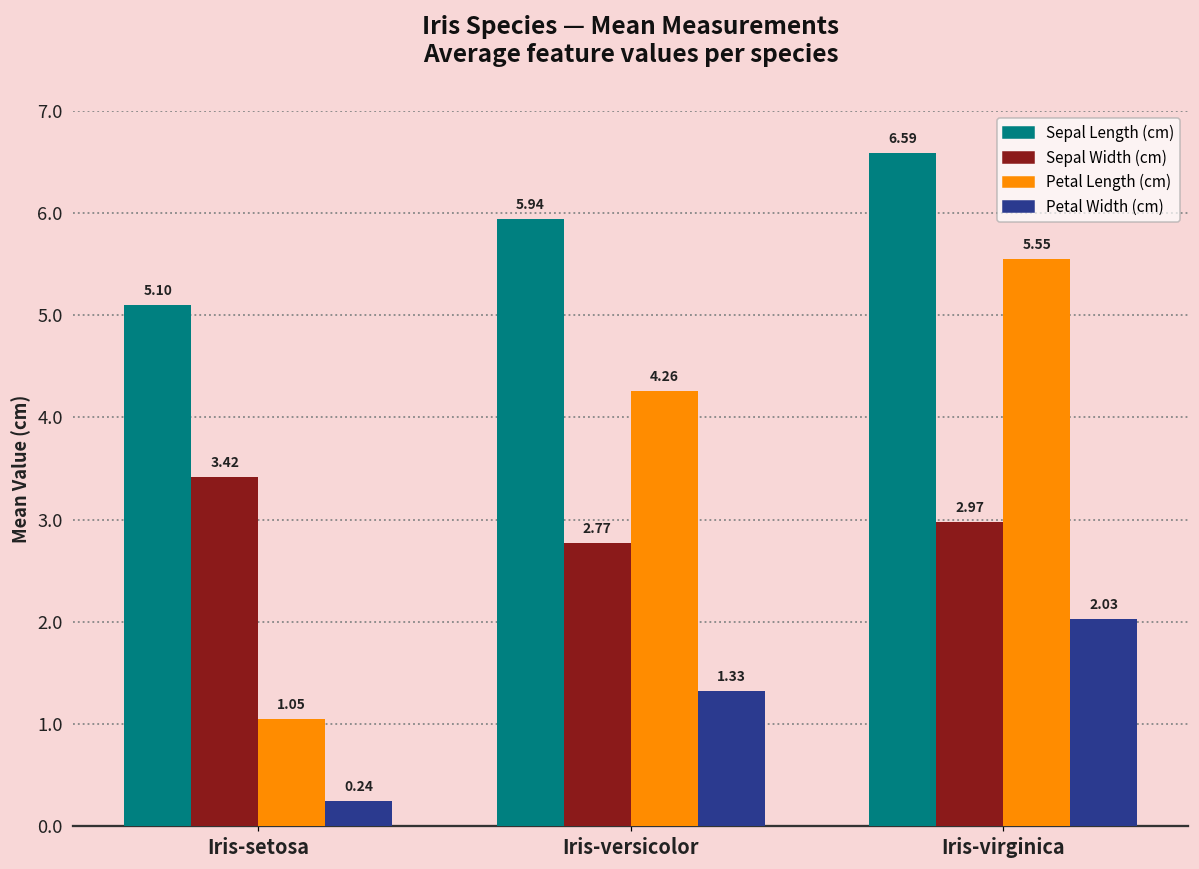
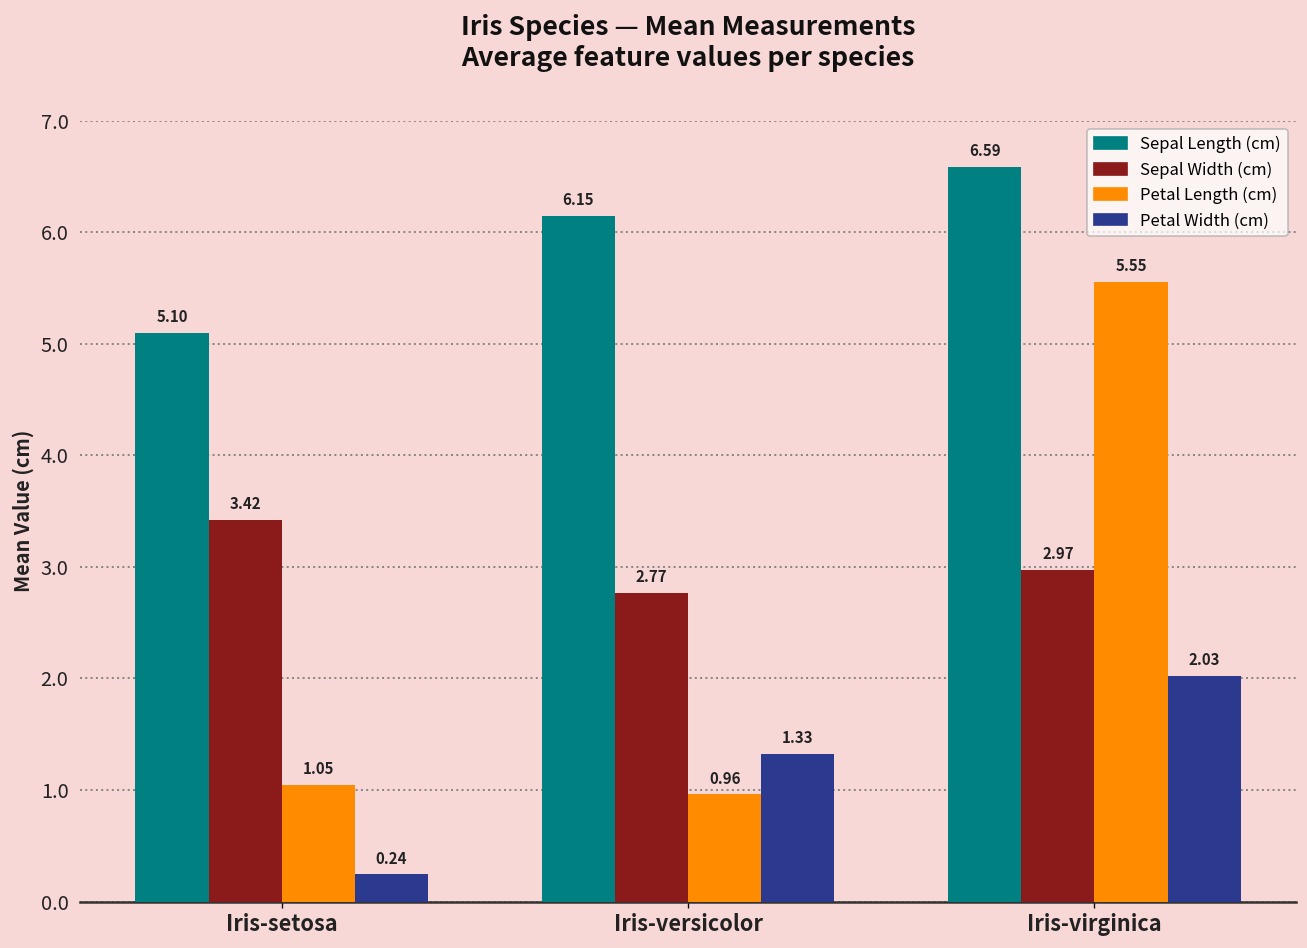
Sepal Length (cm), Iris-versicolor: 5.94 -> 6.15
Petal Length (cm), Iris-versicolor: 4.26 -> 0.96
